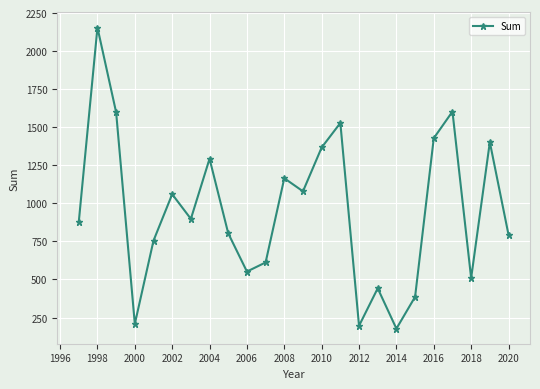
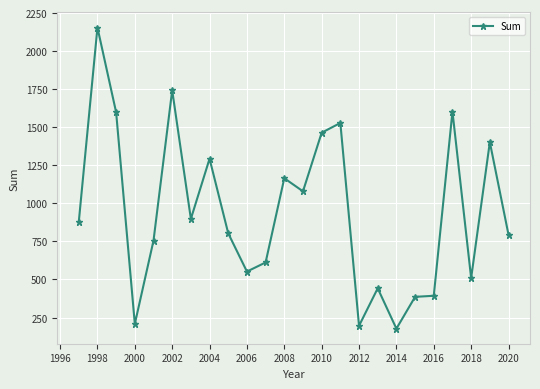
2002: 1060 -> 1740
2010: 1370 -> 1460
2016: 1430 -> 390
